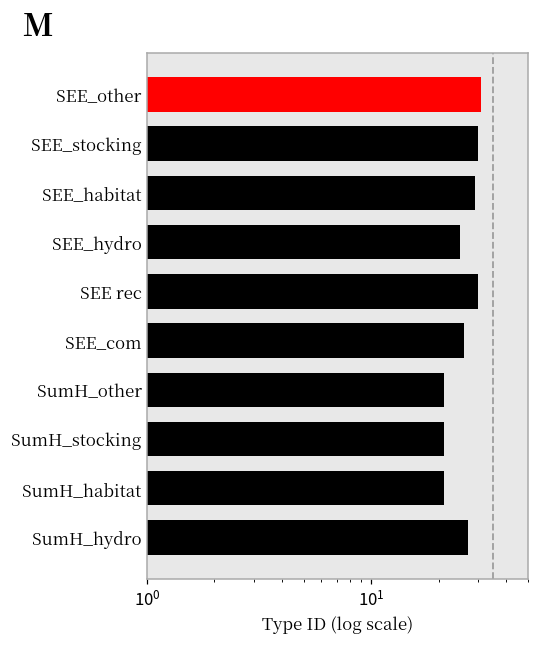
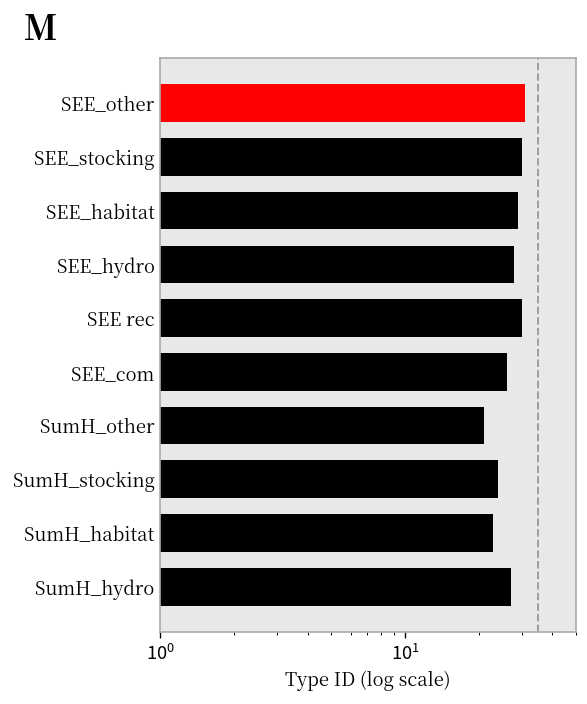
SEE_hydro: 25 -> 28
SumH_stocking: 21 -> 24
SumH_habitat: 21 -> 23
